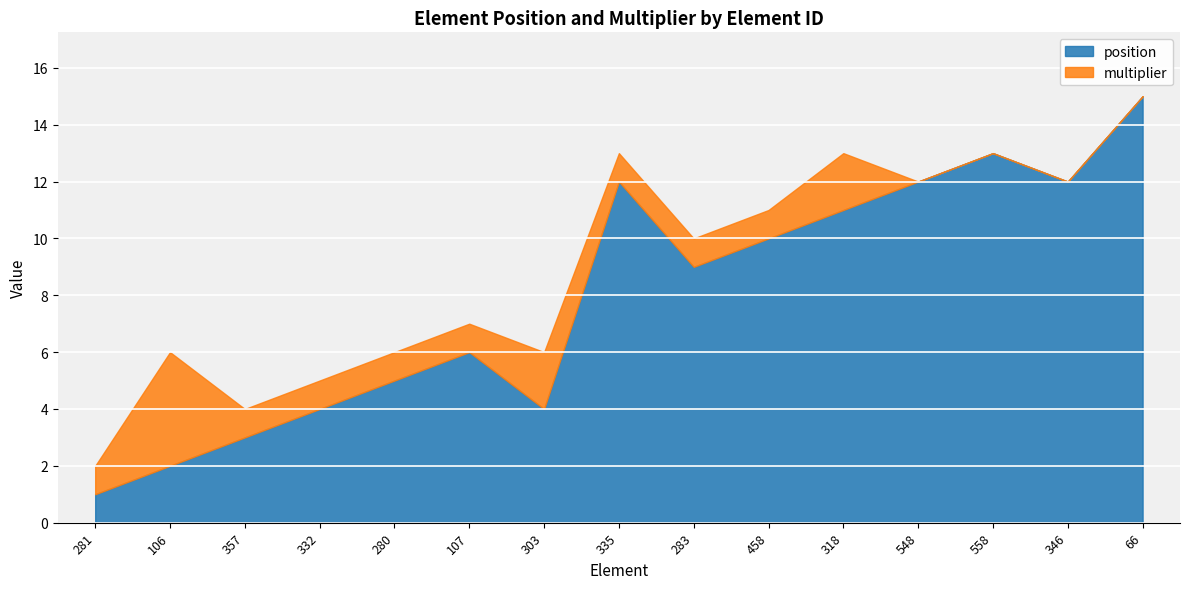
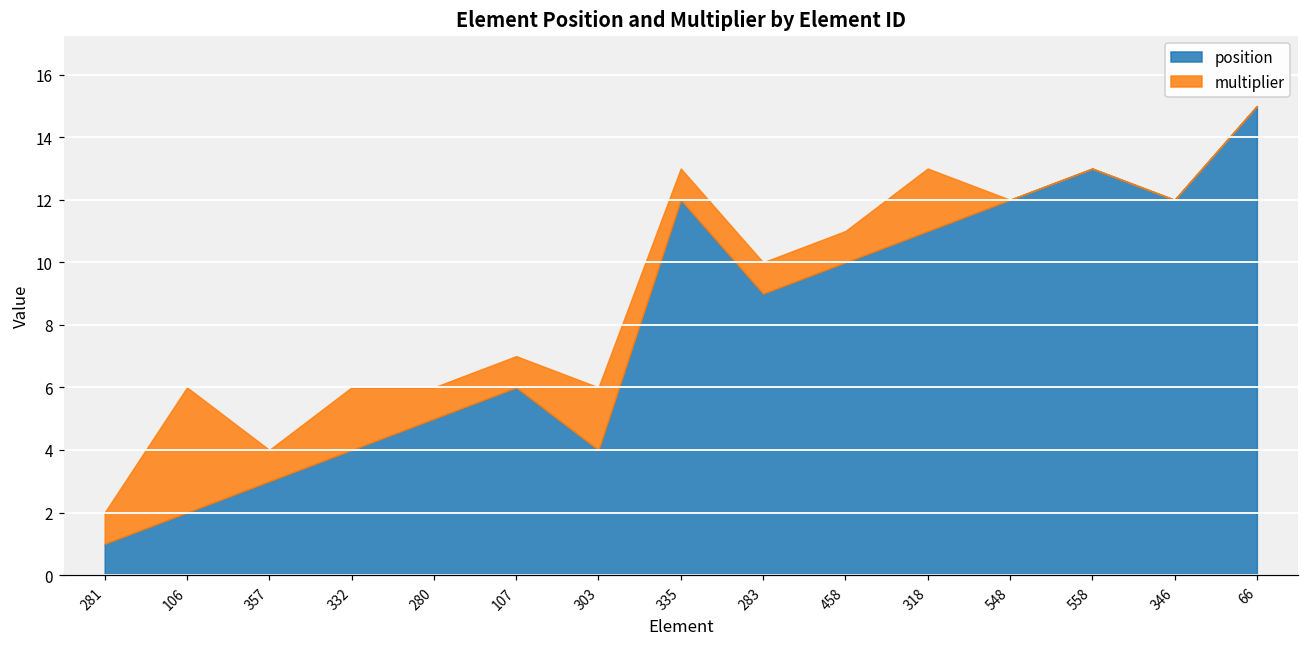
multiplier, 332: 1 -> 2
